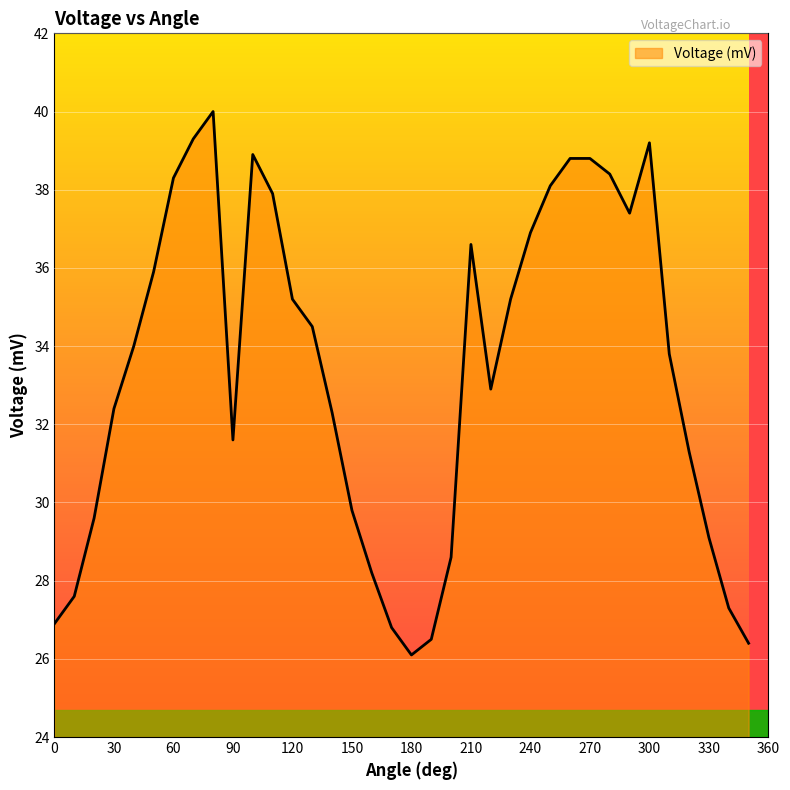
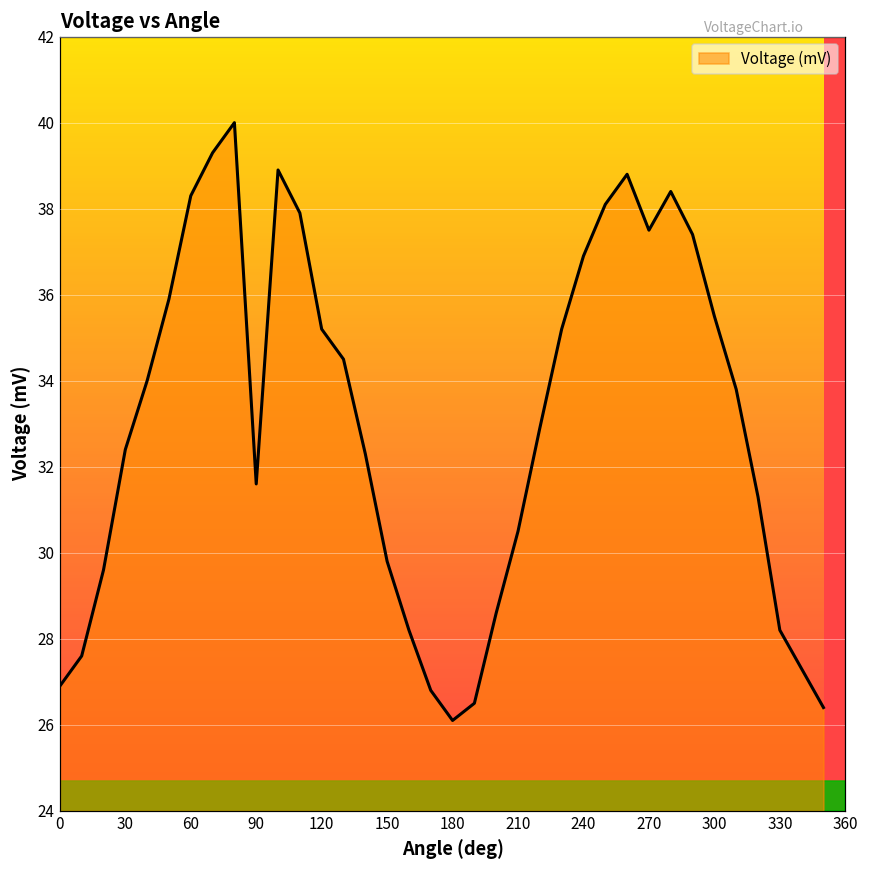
210: 36.6 -> 30.5
270: 38.8 -> 37.5
300: 39.2 -> 35.5
330: 29.1 -> 28.2
